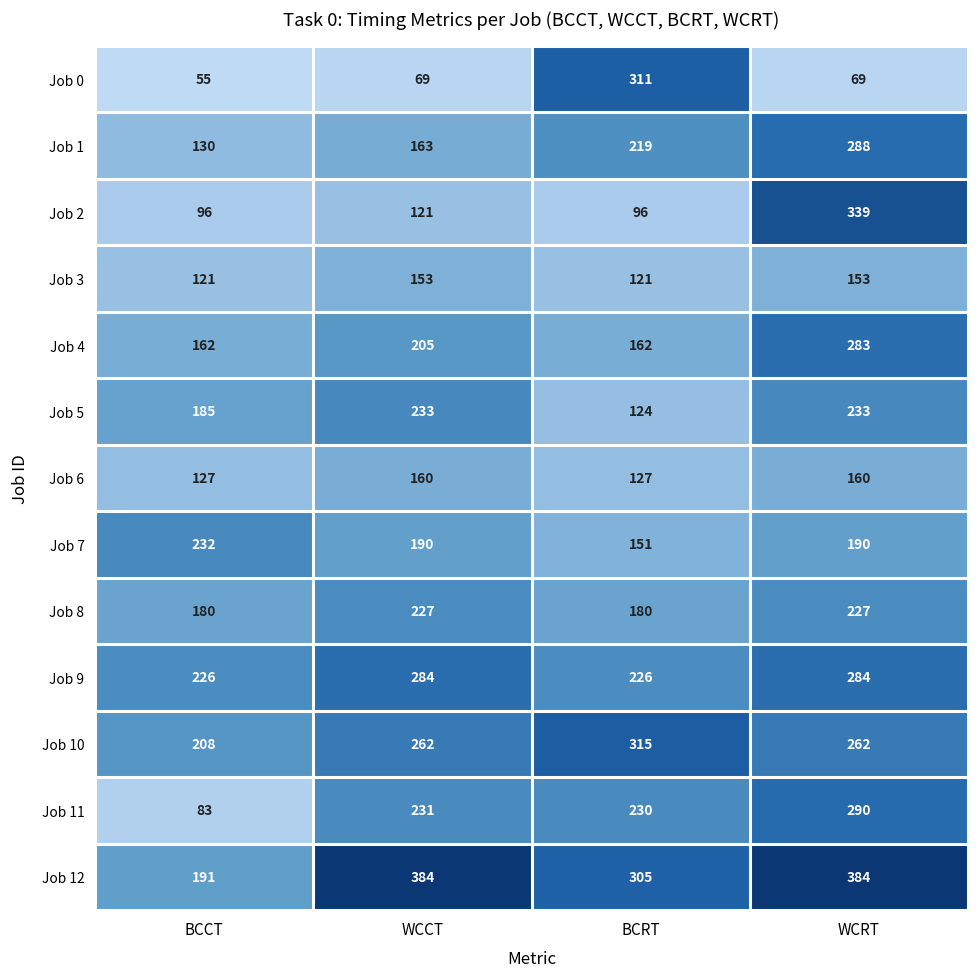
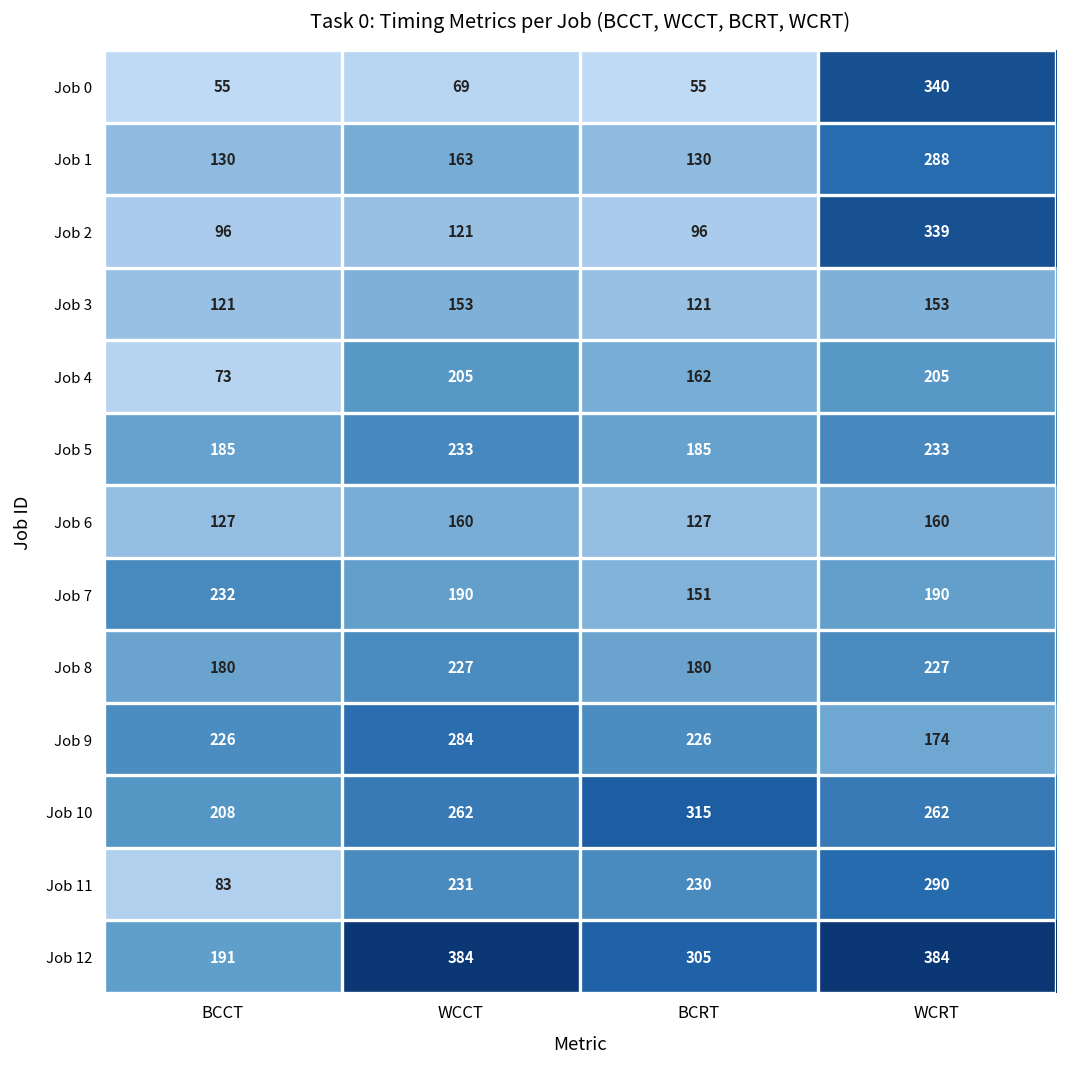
Job 0, BCRT: 311 -> 55
Job 0, WCRT: 69 -> 340
Job 1, BCRT: 219 -> 130
Job 4, BCCT: 162 -> 73
Job 4, WCRT: 283 -> 205
Job 5, BCRT: 124 -> 185
Job 9, WCRT: 284 -> 174
